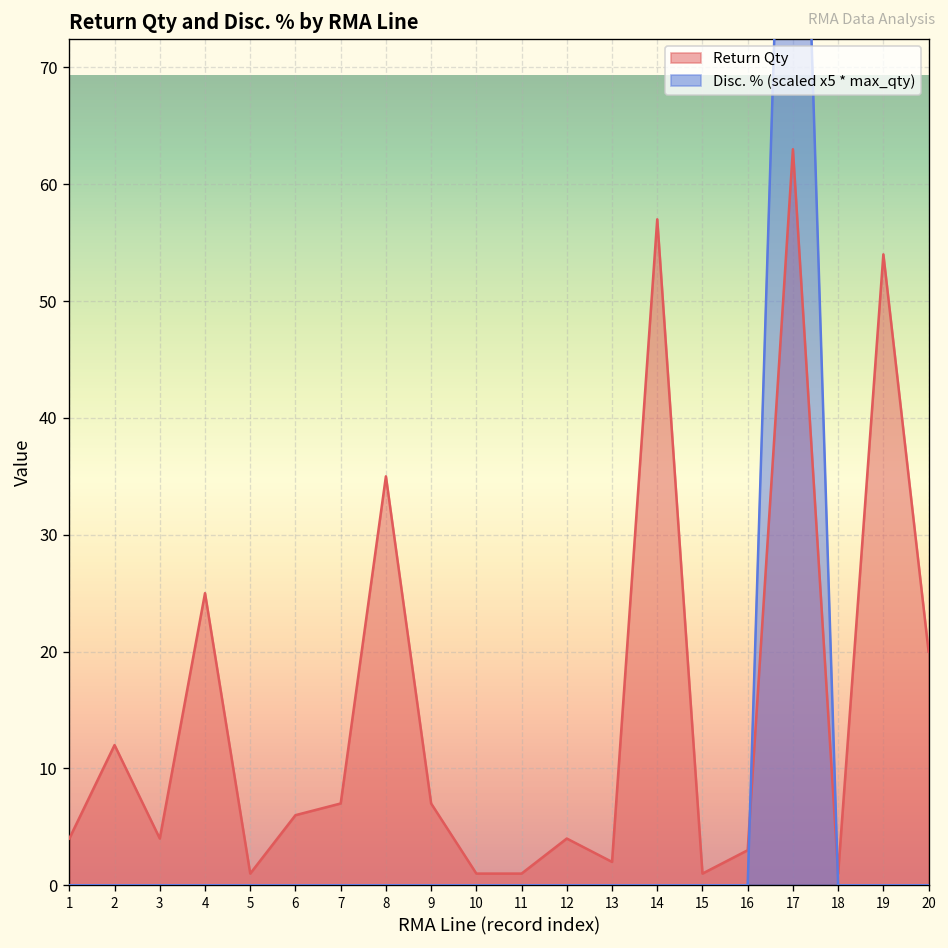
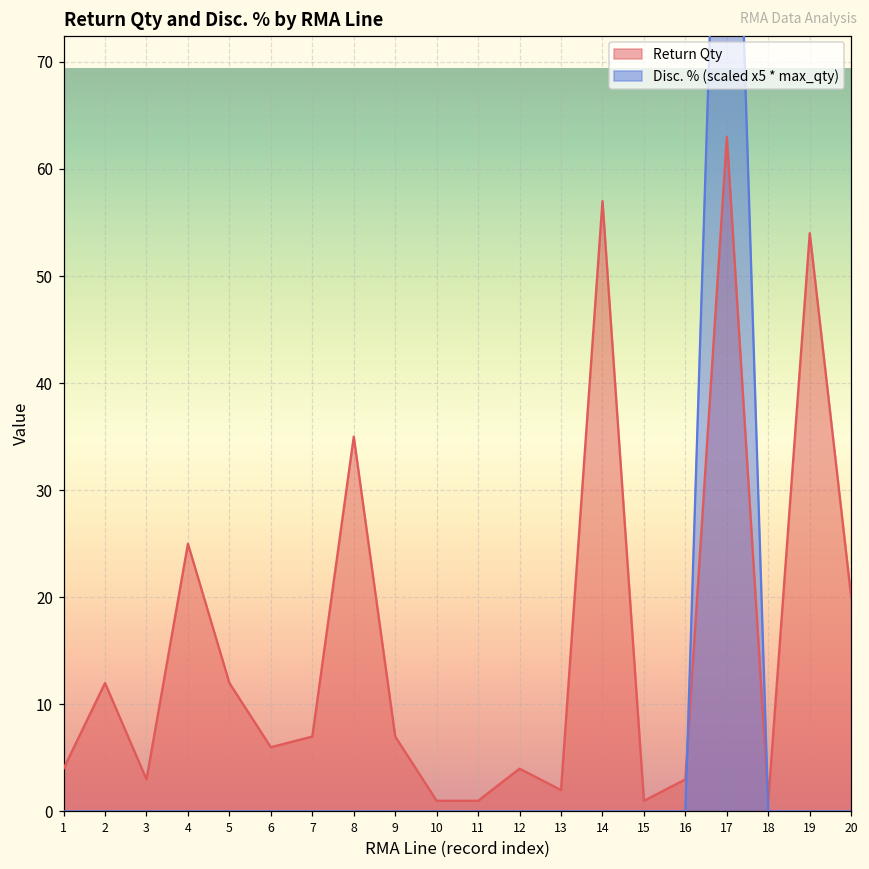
Return Qty, 3: 4 -> 3
Return Qty, 5: 1 -> 12
